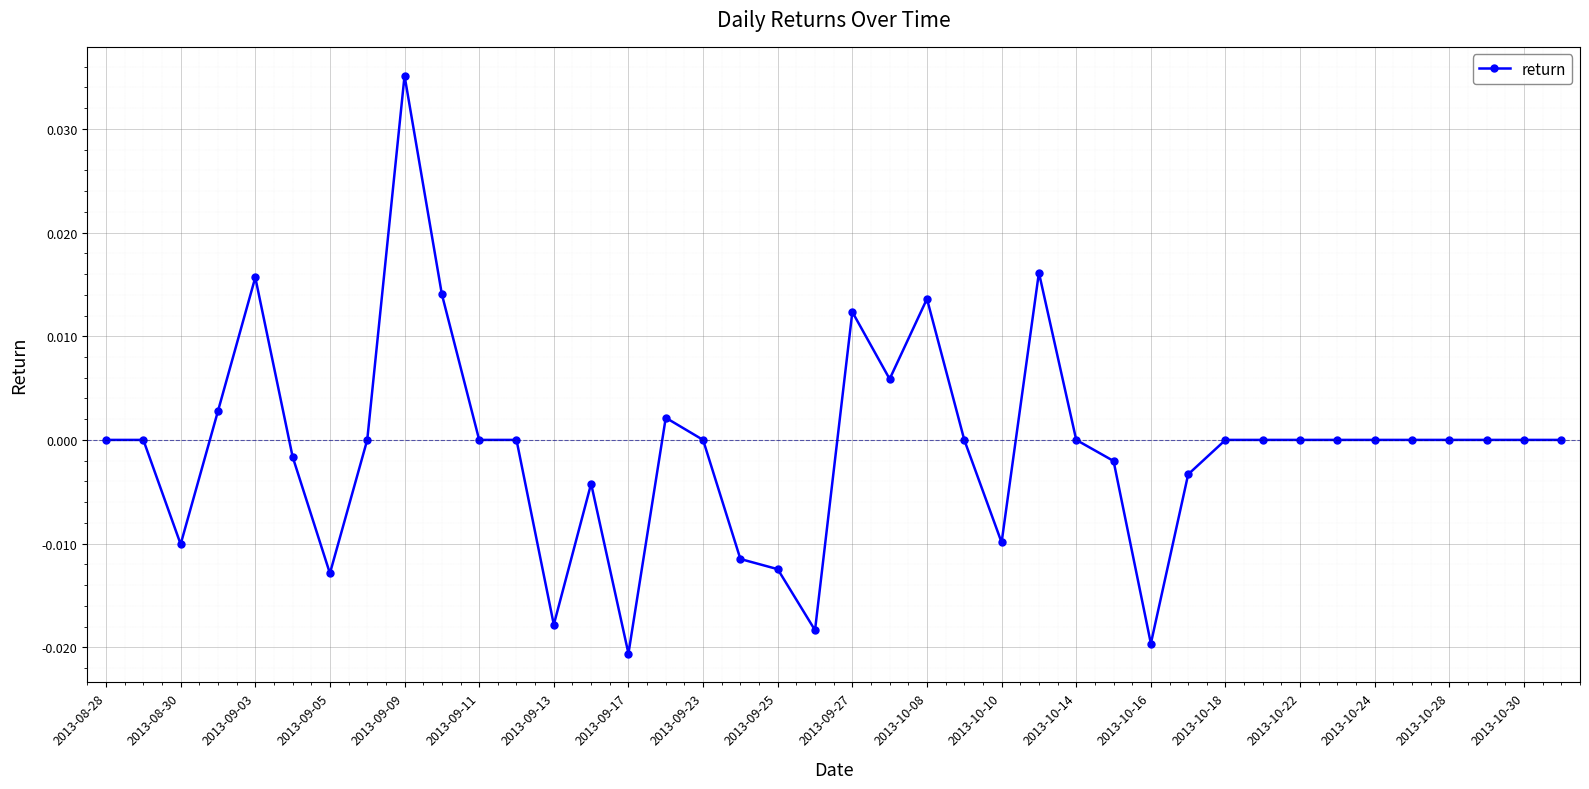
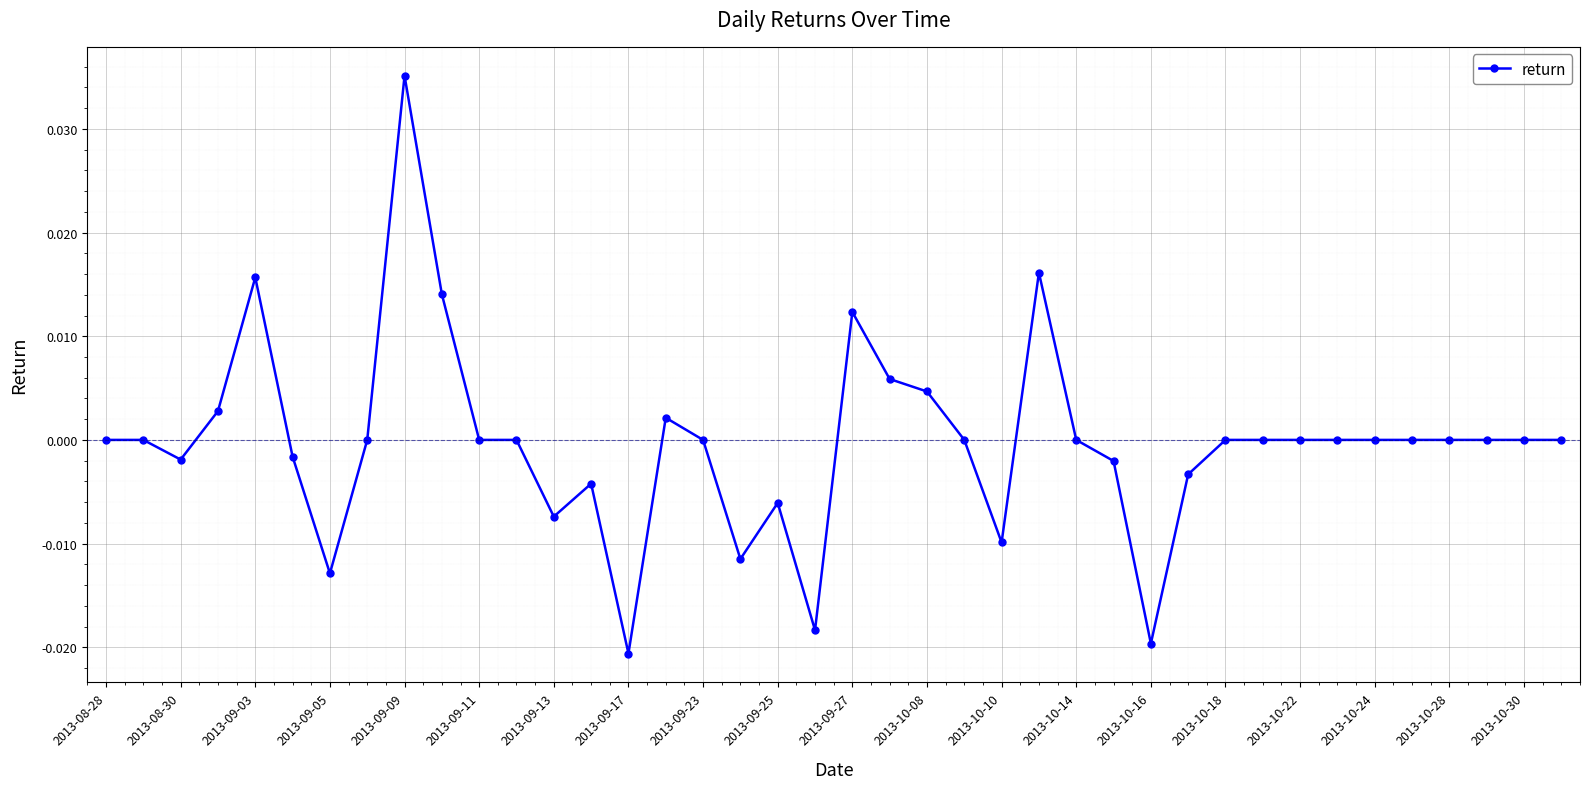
2013-08-30: -0.0101 -> -0.0019
2013-09-13: -0.0178 -> -0.0074
2013-09-25: -0.0125 -> -0.0061
2013-10-08: 0.0136 -> 0.0047
